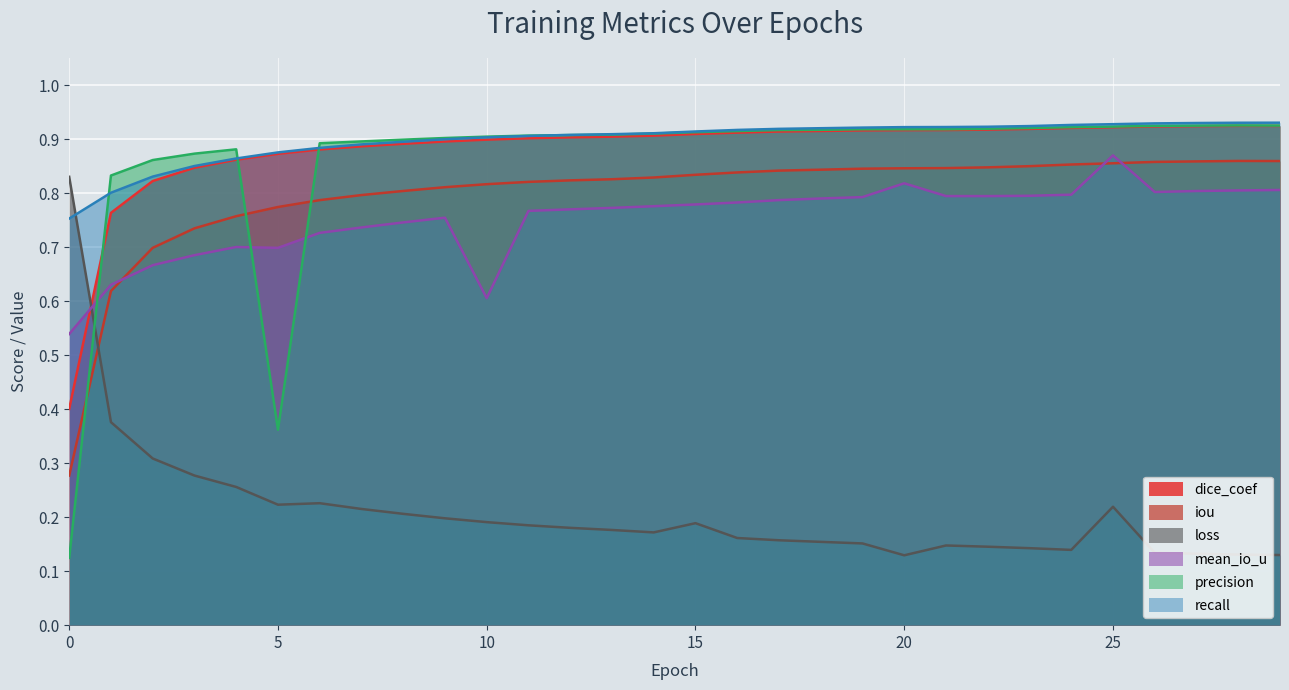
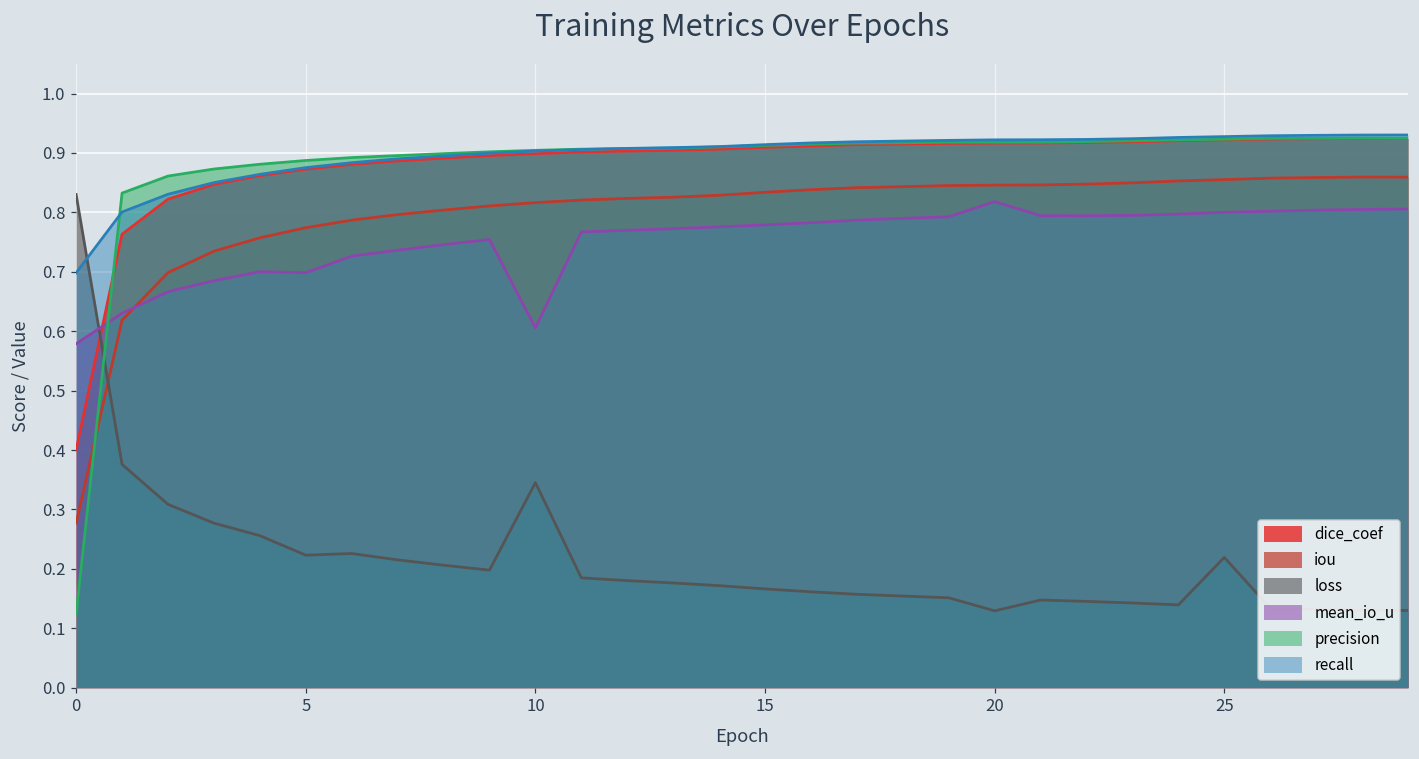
mean_io_u, 0: 0.54 -> 0.58
recall, 0: 0.75 -> 0.70
precision, 5: 0.36 -> 0.89
loss, 10: 0.19 -> 0.35
loss, 15: 0.19 -> 0.17
mean_io_u, 25: 0.87 -> 0.80
